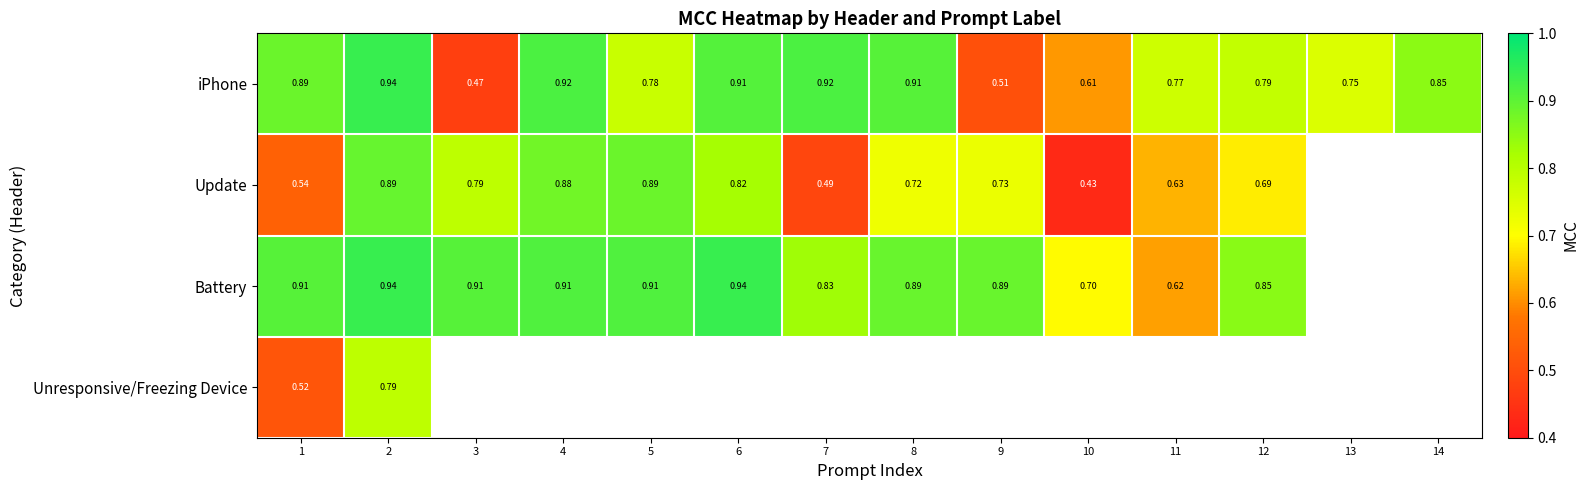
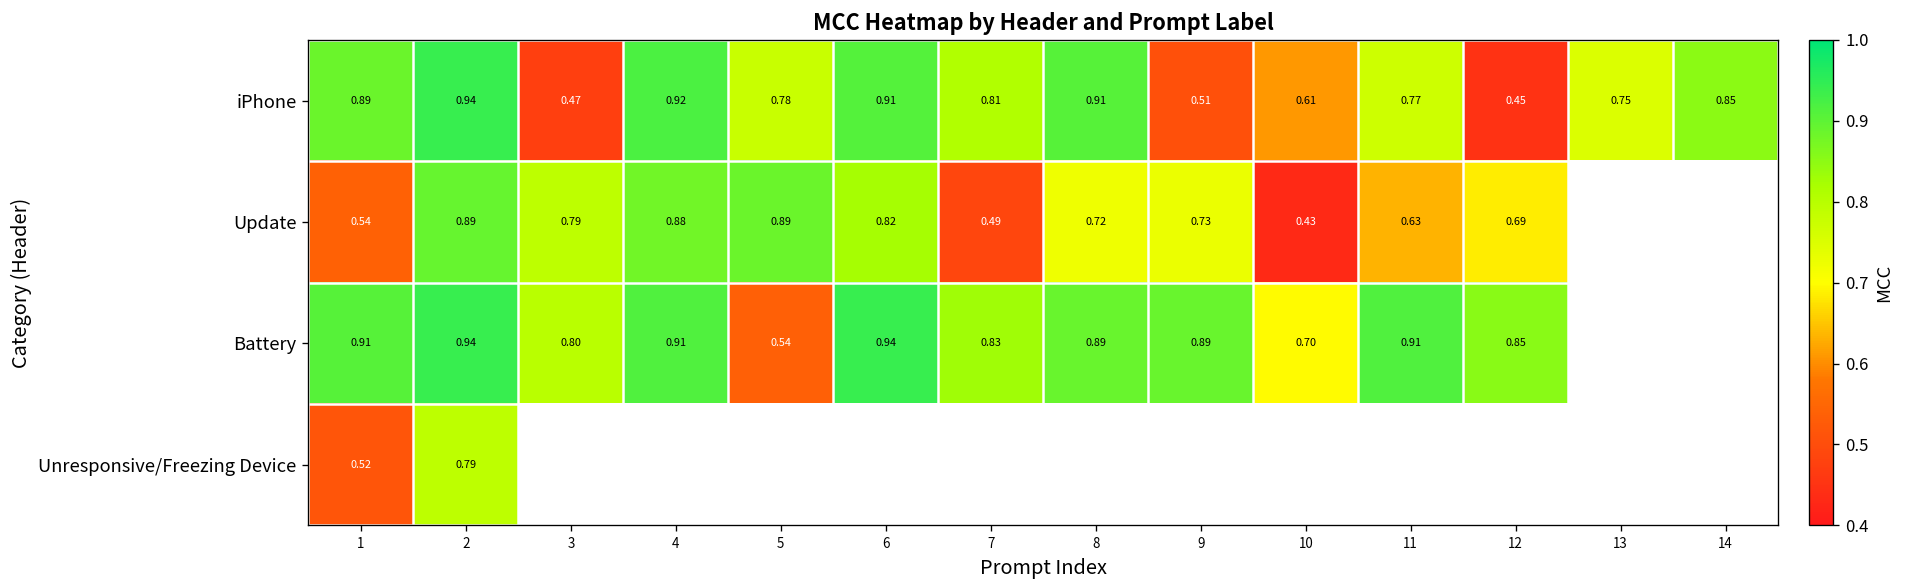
iPhone, 7: 0.92 -> 0.81
iPhone, 12: 0.79 -> 0.45
Battery, 3: 0.91 -> 0.80
Battery, 5: 0.91 -> 0.54
Battery, 11: 0.62 -> 0.91
